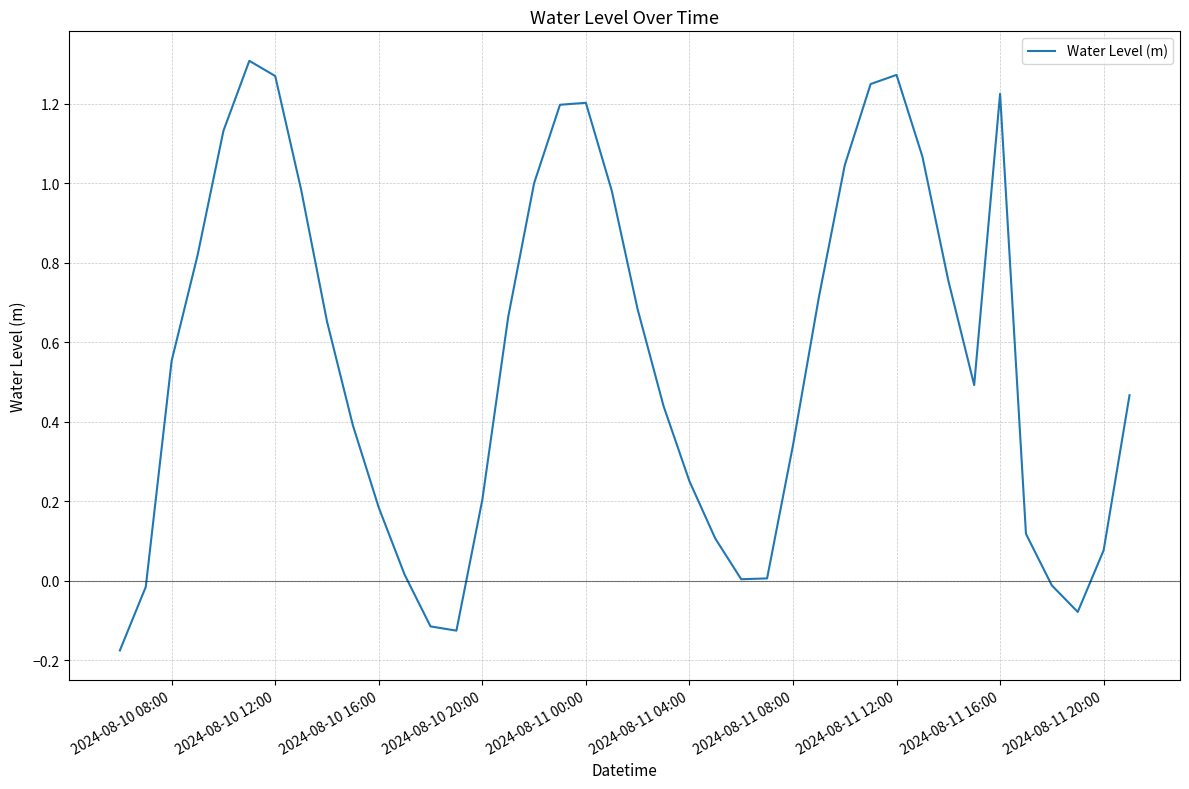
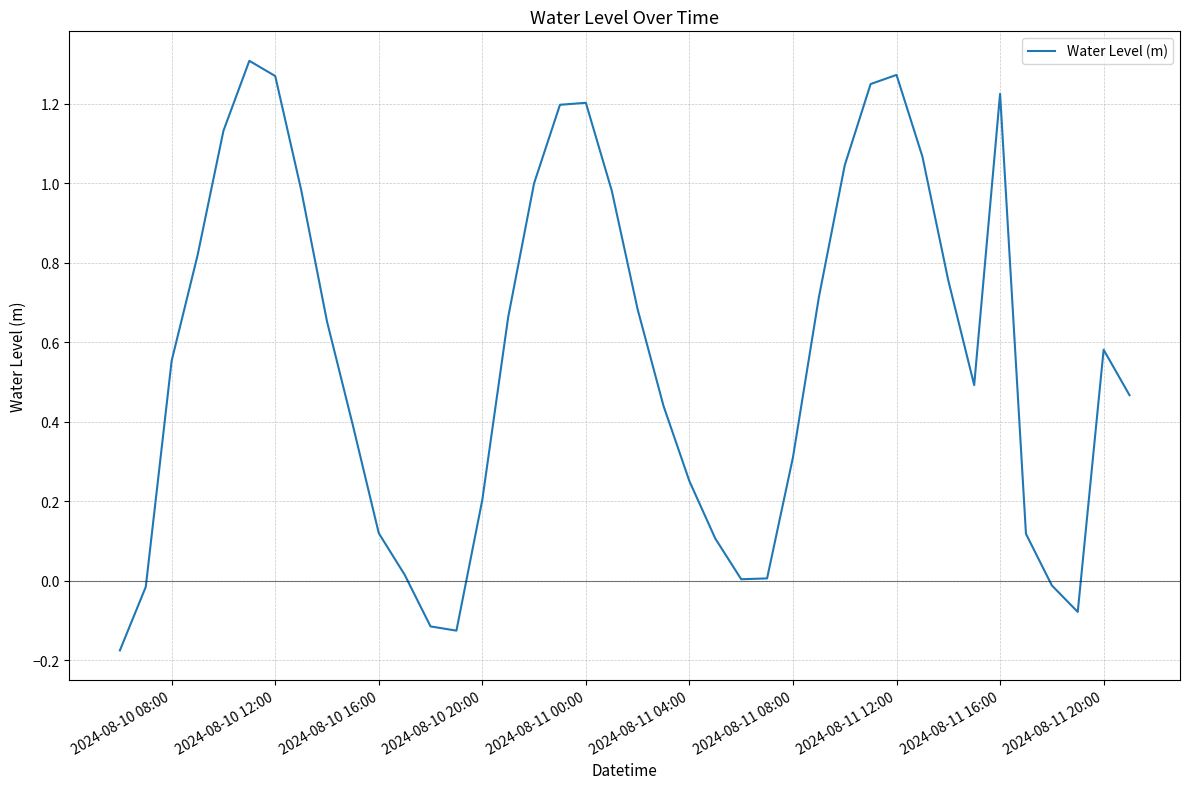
2024-08-10 16:00: 0.18 -> 0.12
2024-08-11 08:00: 0.34 -> 0.31
2024-08-11 20:00: 0.08 -> 0.58
